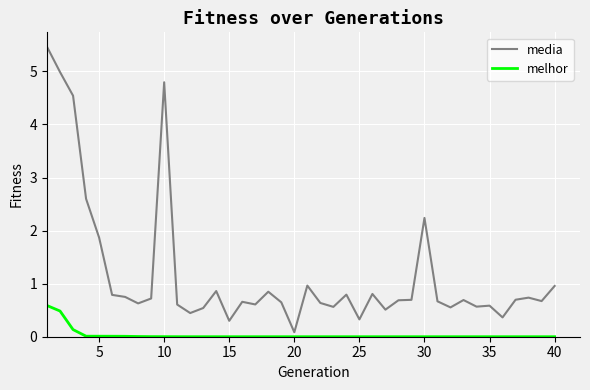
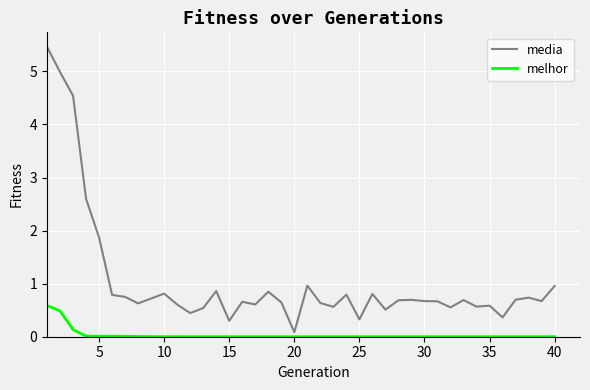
media, 10: 4.8 -> 0.8
media, 30: 2.2 -> 0.7
